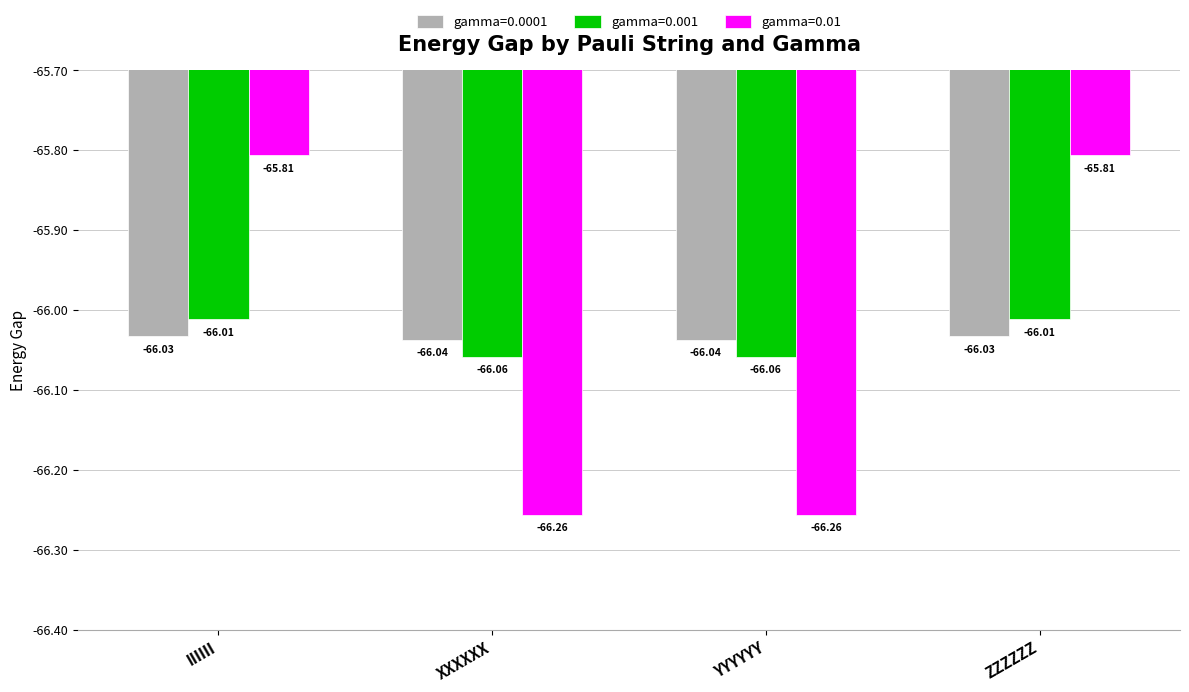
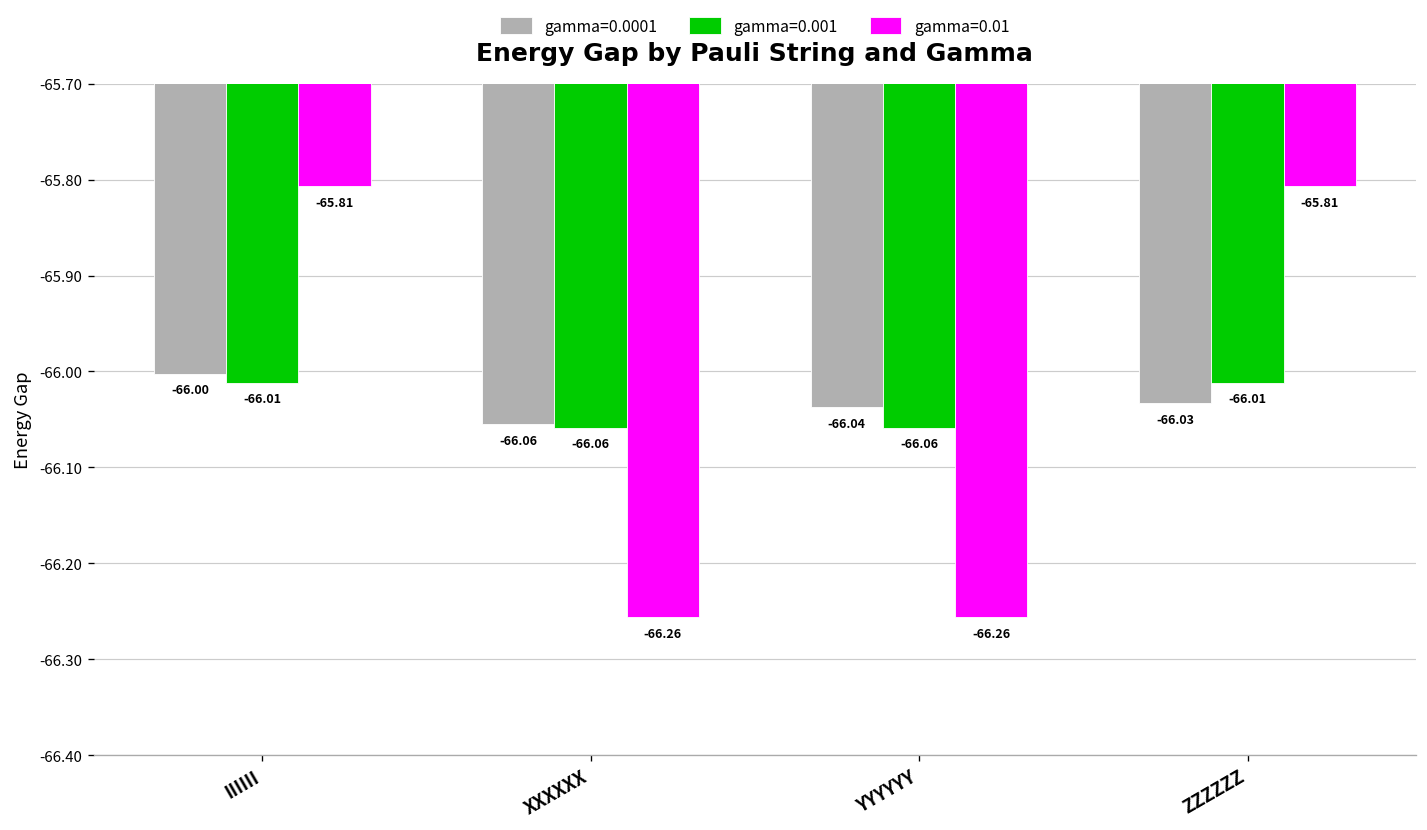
gamma=0.0001, IIIIII: -66.03 -> -66.00
gamma=0.0001, XXXXXX: -66.04 -> -66.06
